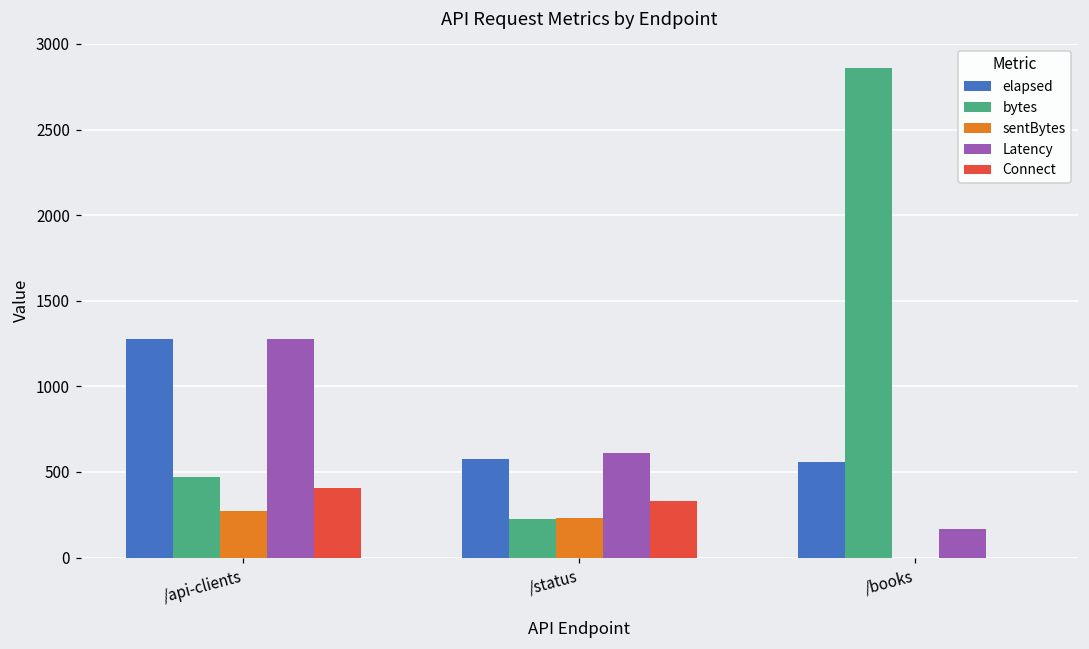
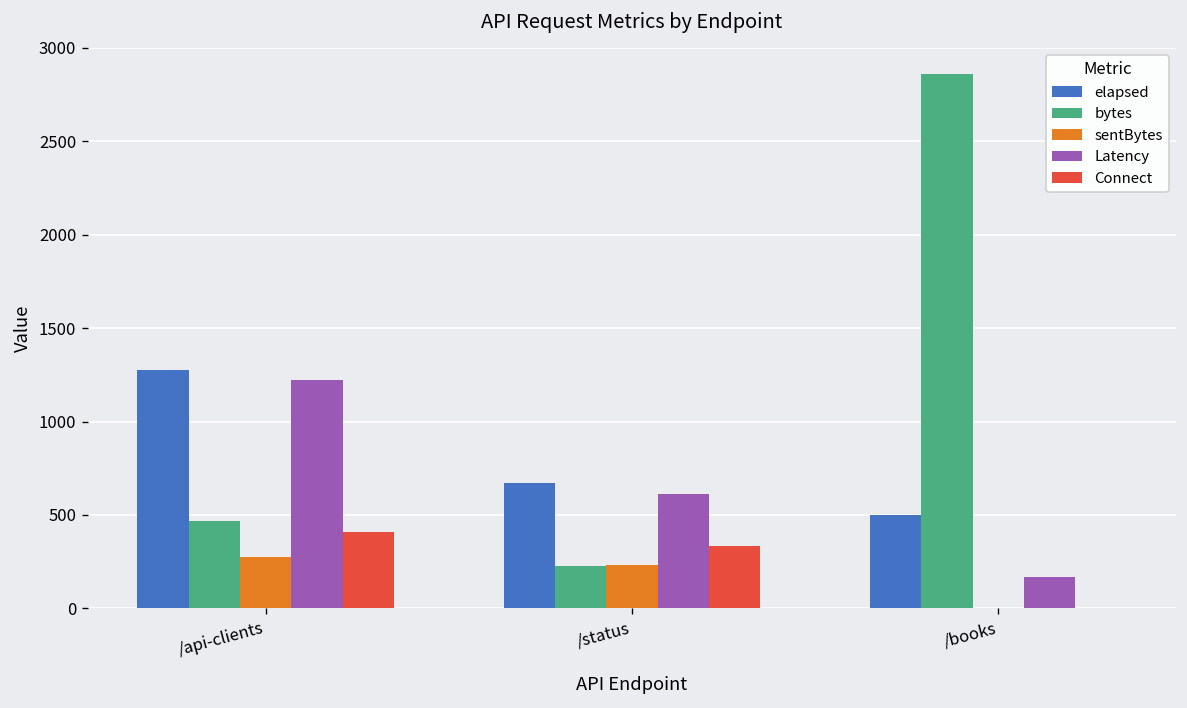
Latency, /api-clients: 1280 -> 1220
elapsed, /status: 580 -> 670
elapsed, /books: 560 -> 500
